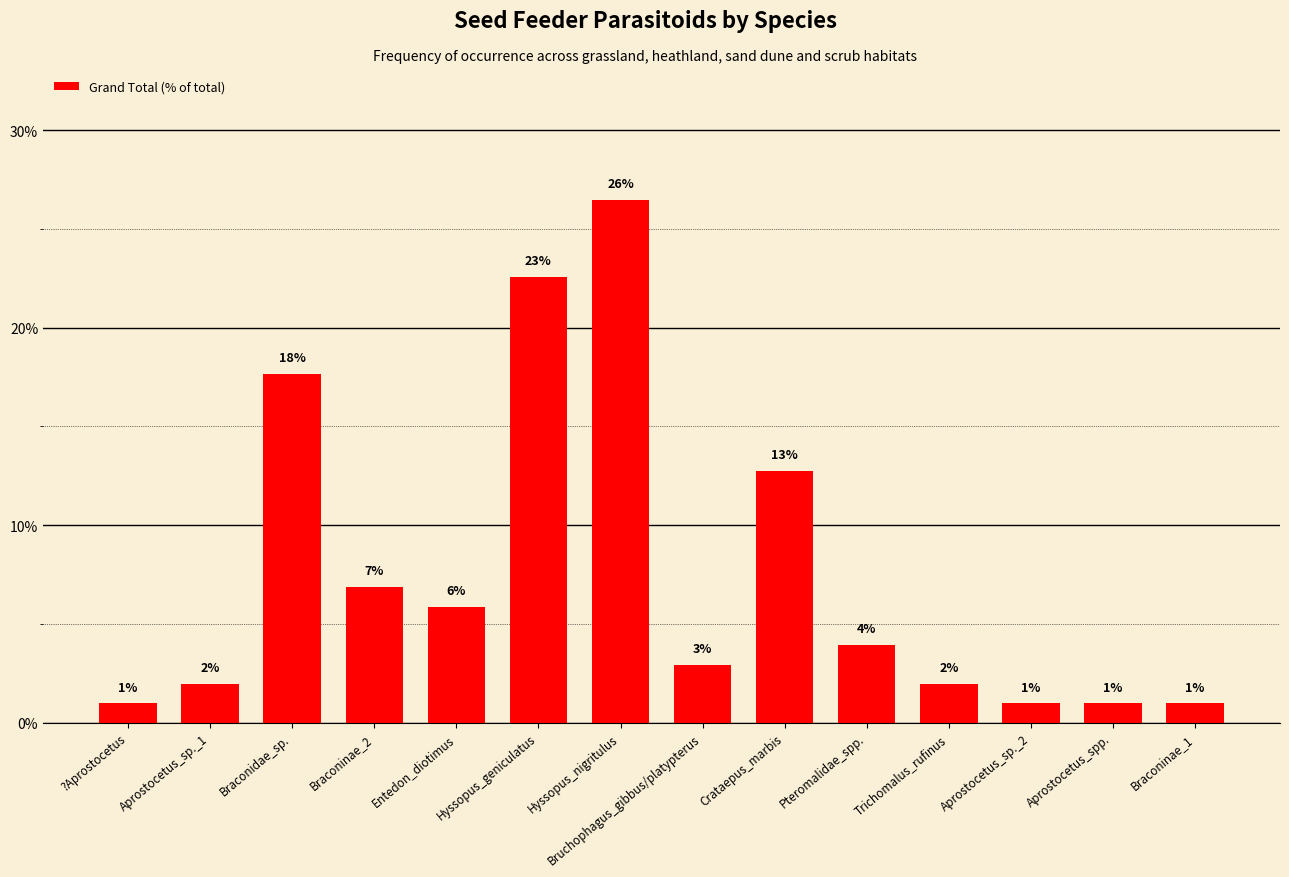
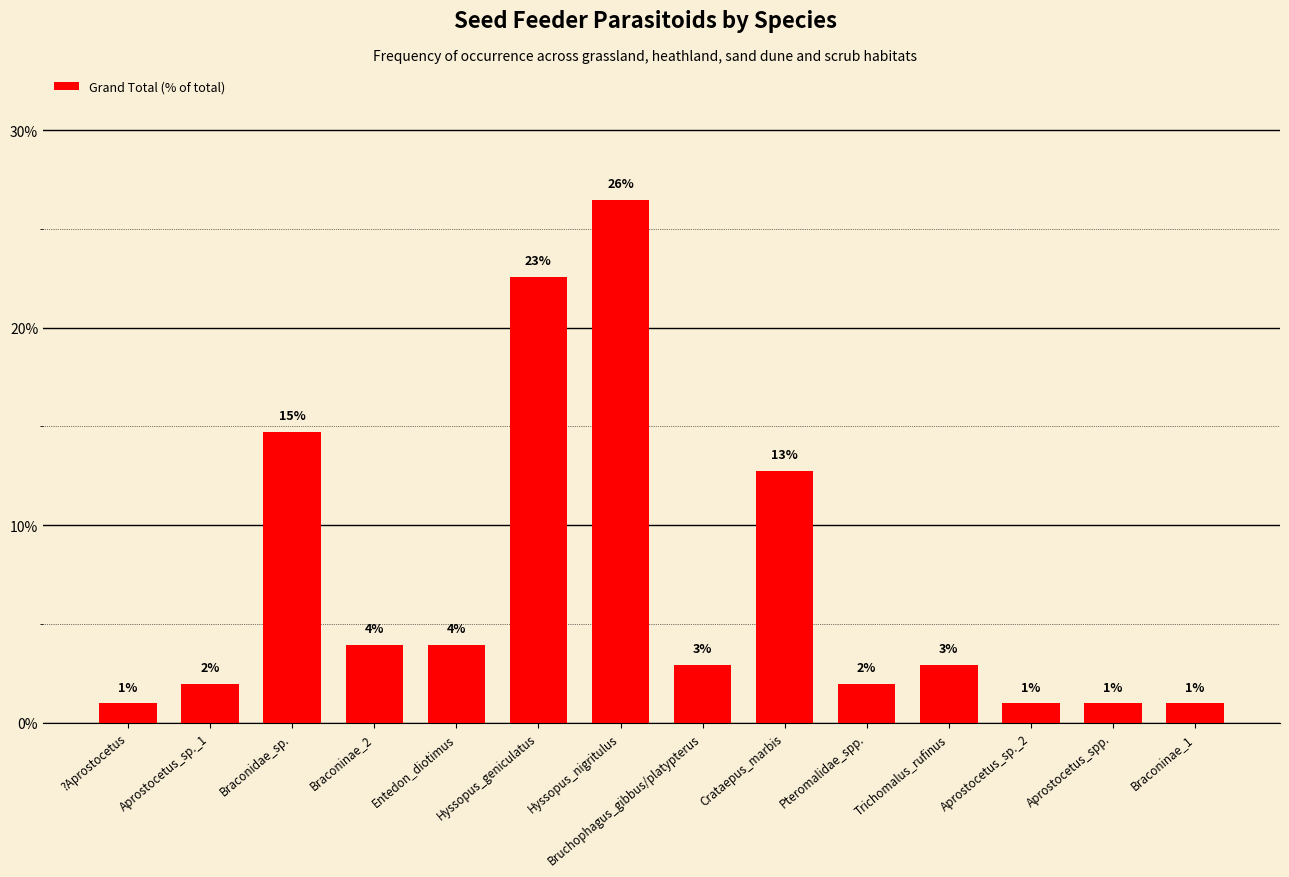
Braconidae_sp.: 18% -> 15%
Braconinae_2: 7% -> 4%
Entedon_diotimus: 6% -> 4%
Pteromalidae_spp.: 4% -> 2%
Trichomalus_rufinus: 2% -> 3%
